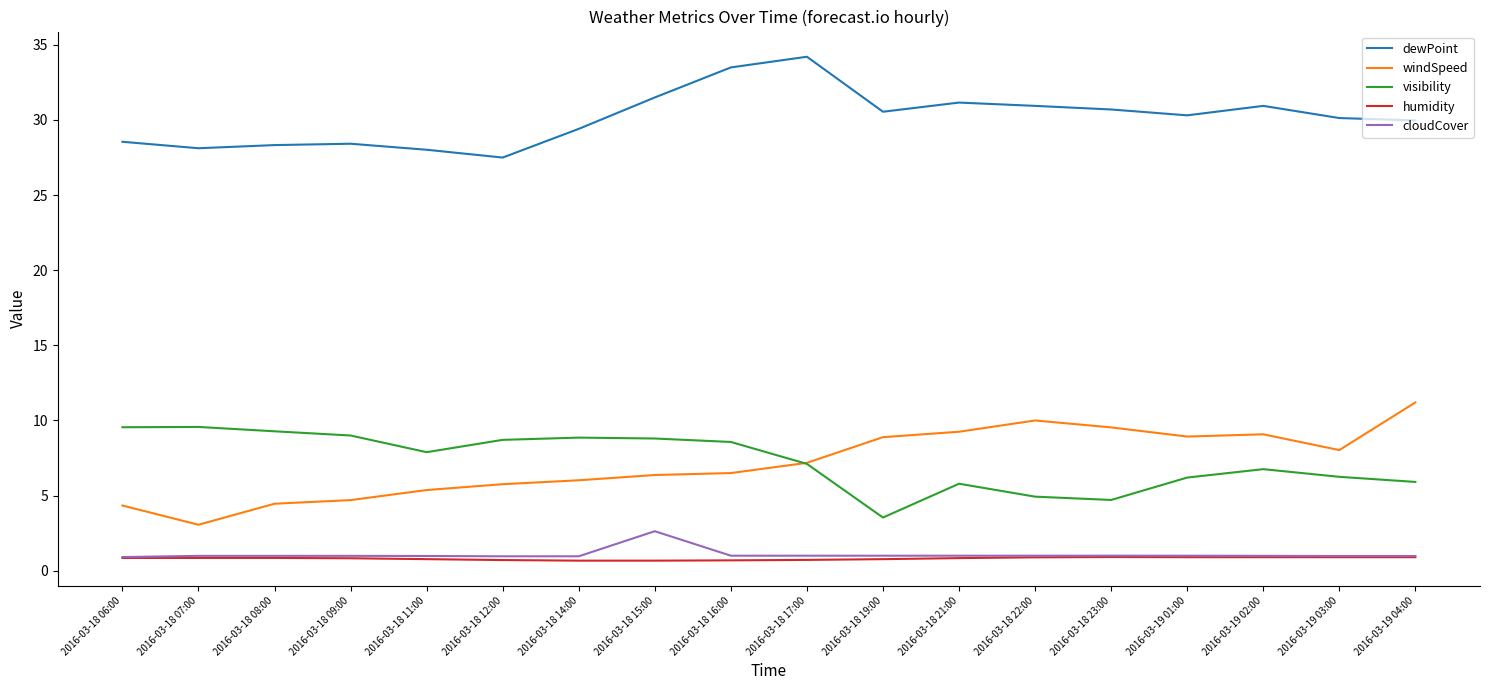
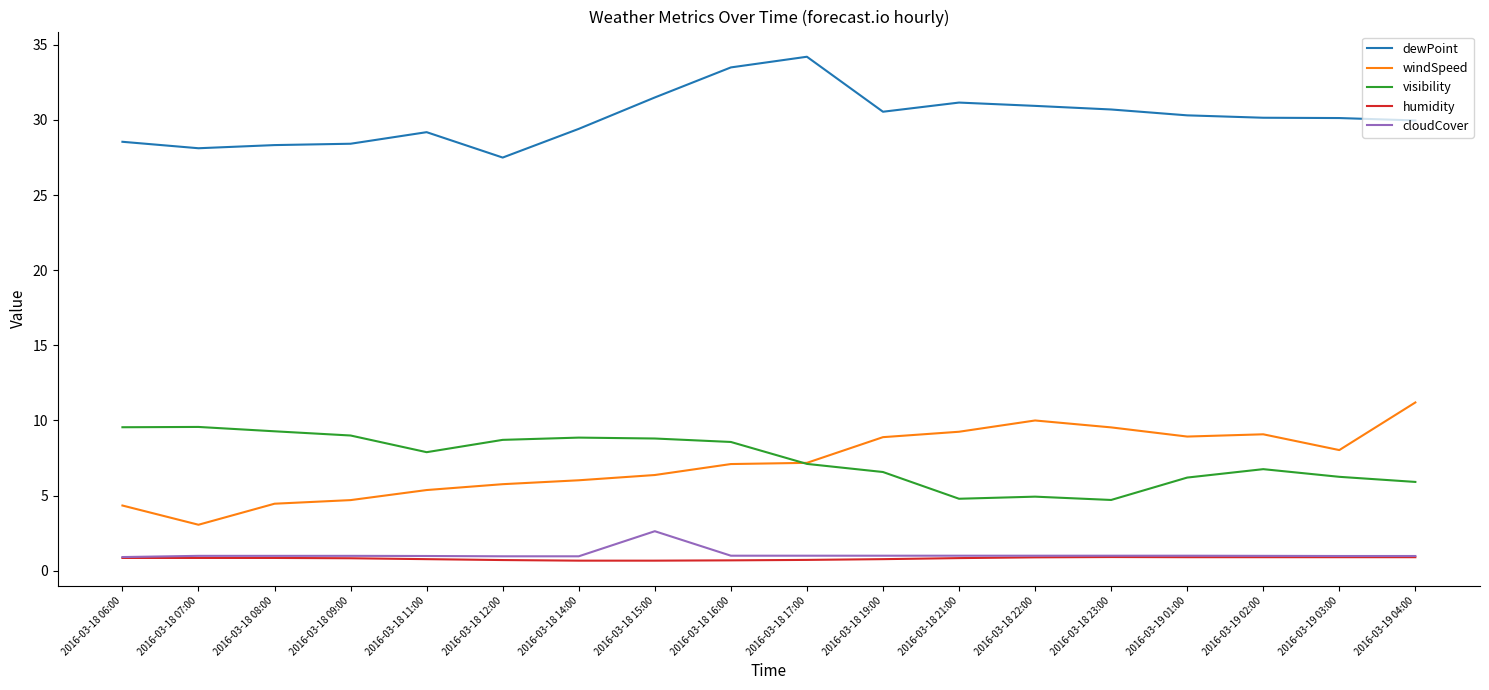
dewPoint, 2016-03-18 11:00: 28.0 -> 29.2
windSpeed, 2016-03-18 16:00: 6.5 -> 7.1
visibility, 2016-03-18 19:00: 3.5 -> 6.6
visibility, 2016-03-18 21:00: 5.8 -> 4.8
dewPoint, 2016-03-19 02:00: 30.9 -> 30.2
